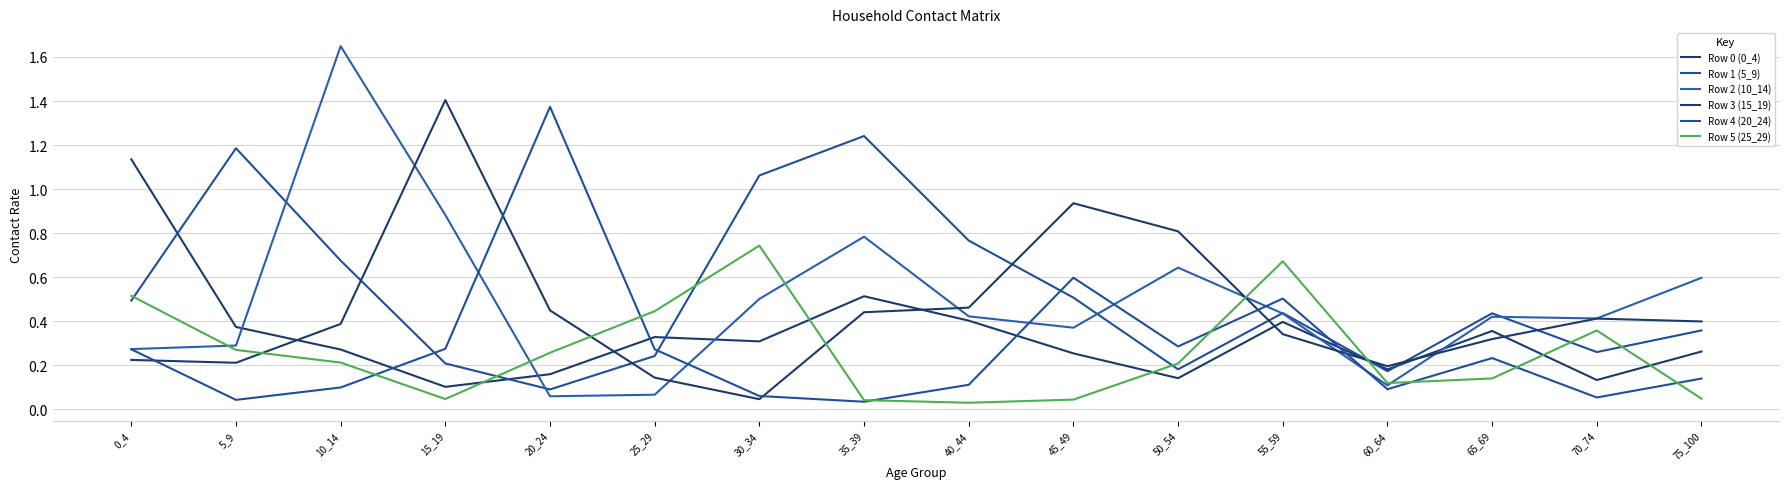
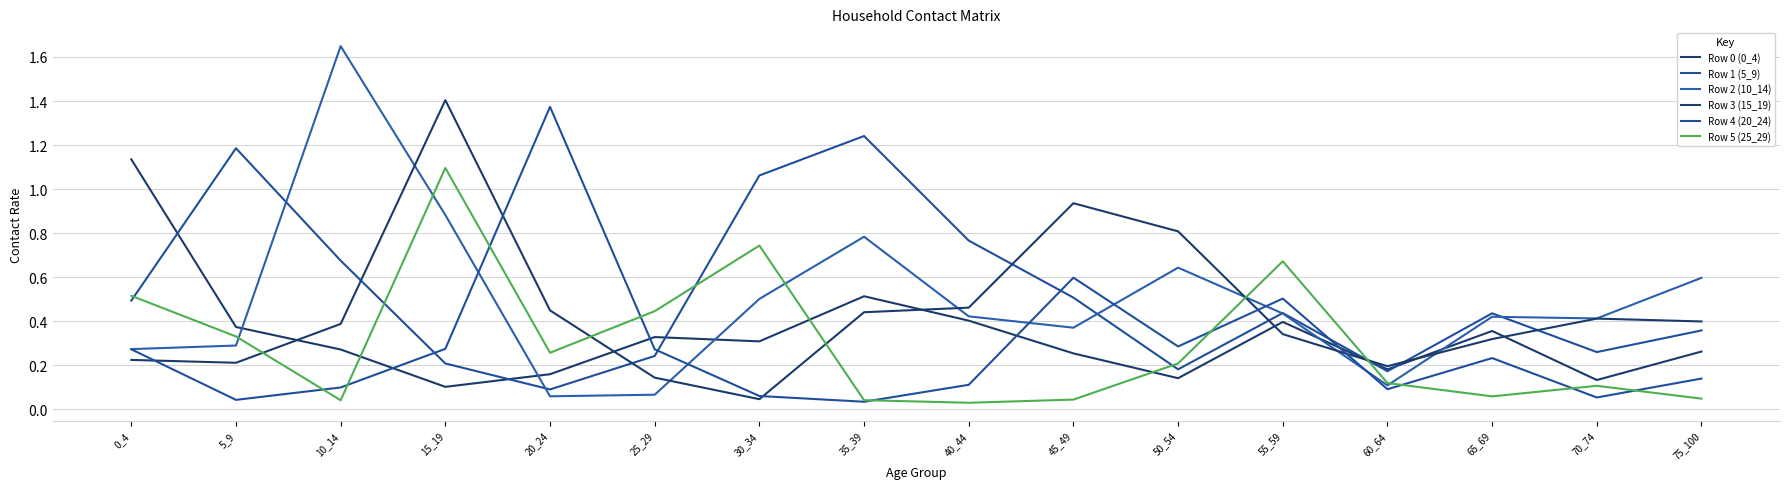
Row 5 (25_29), 5_9: 0.27 -> 0.33
Row 5 (25_29), 10_14: 0.21 -> 0.04
Row 5 (25_29), 15_19: 0.05 -> 1.10
Row 5 (25_29), 65_69: 0.14 -> 0.06
Row 5 (25_29), 70_74: 0.36 -> 0.11
